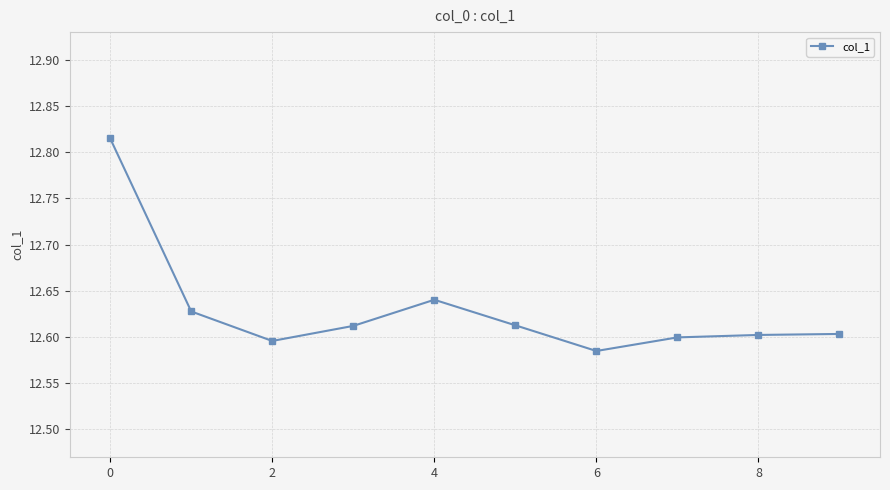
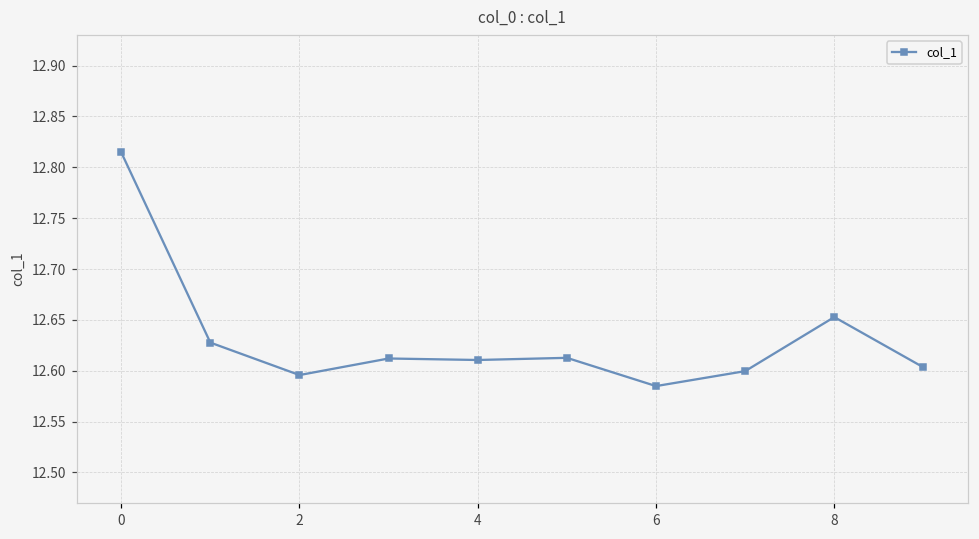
4: 12.64 -> 12.61
8: 12.60 -> 12.65
